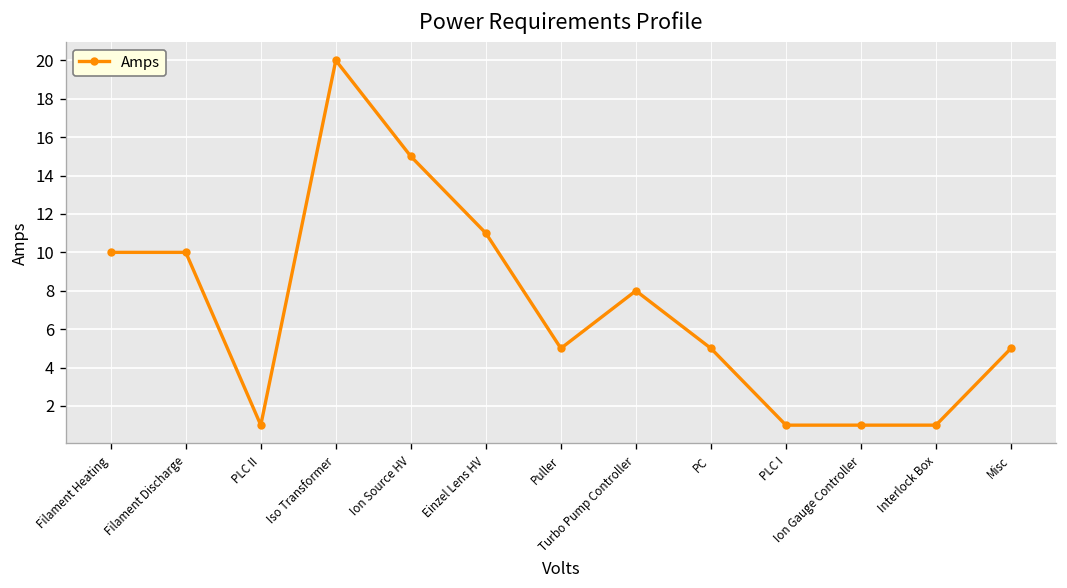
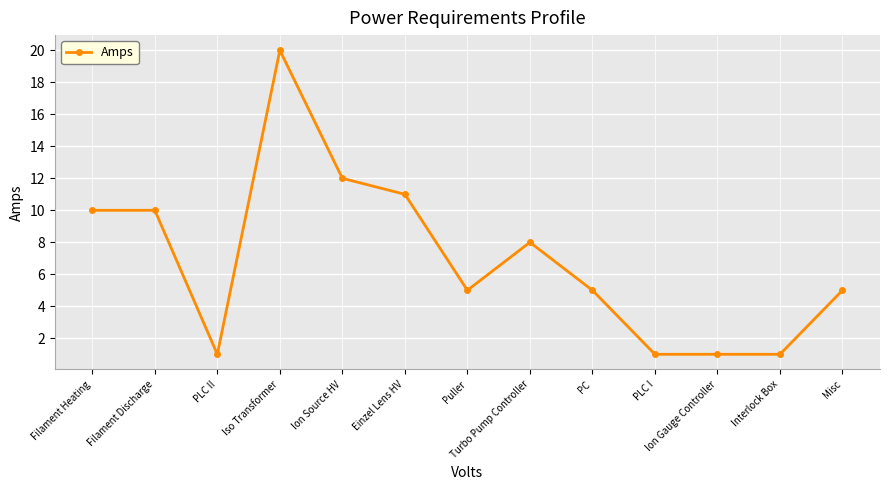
Ion Source HV: 15 -> 12
